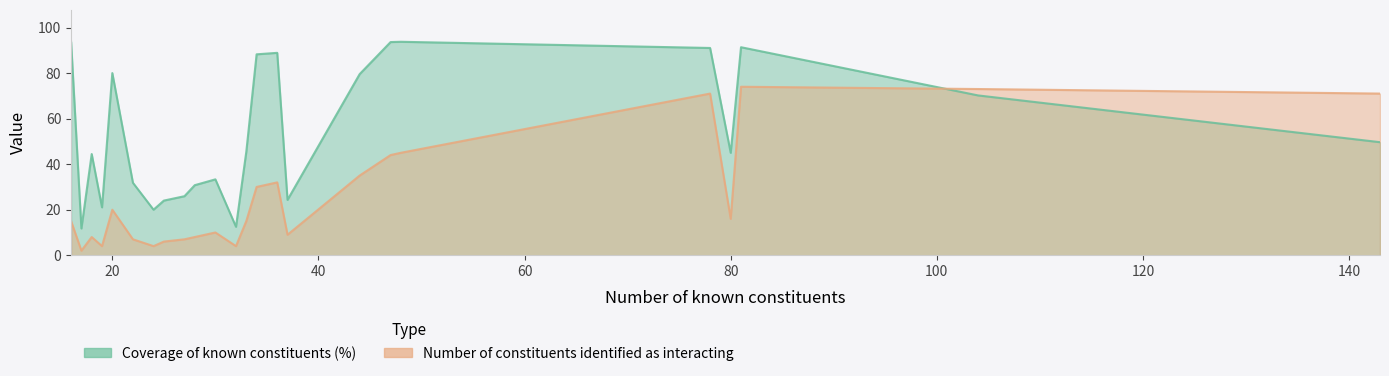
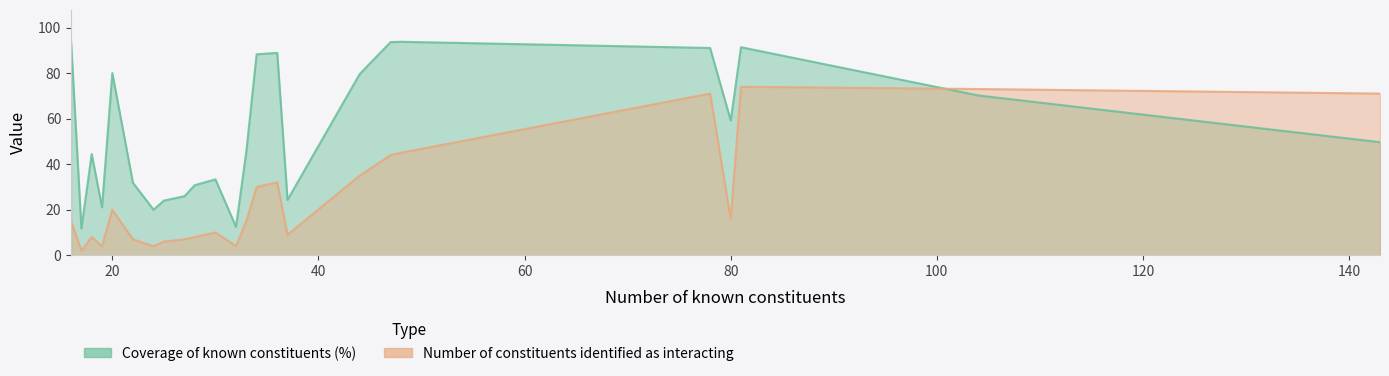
Coverage of known constituents (%), 80: 45 -> 59
